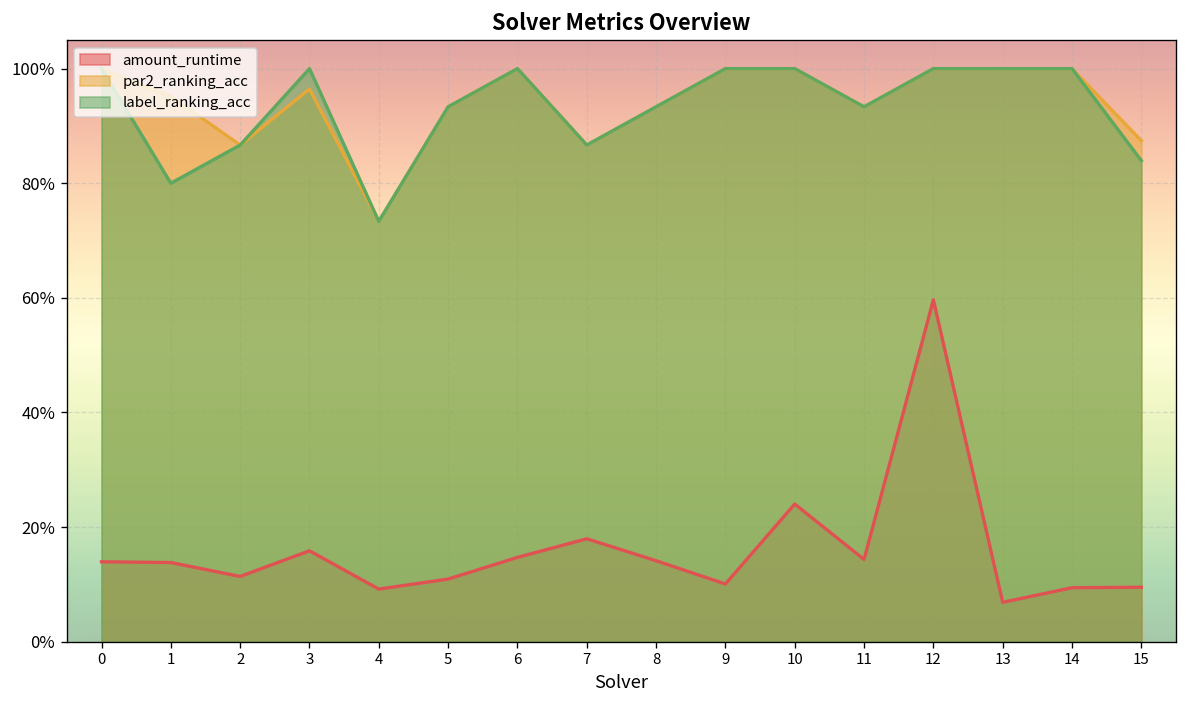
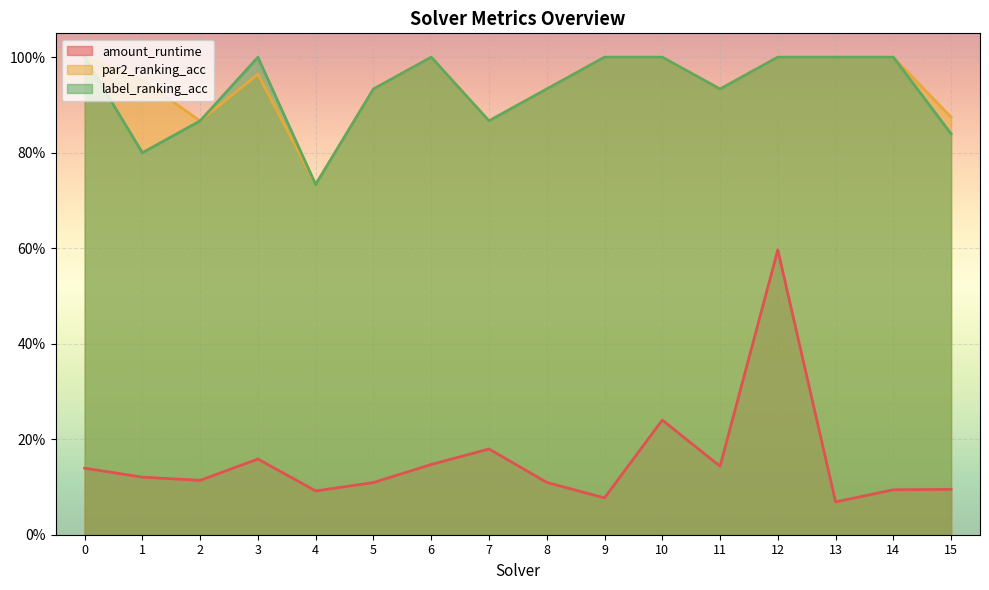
amount_runtime, 1: 14% -> 12%
amount_runtime, 8: 14% -> 11%
amount_runtime, 9: 10% -> 8%
